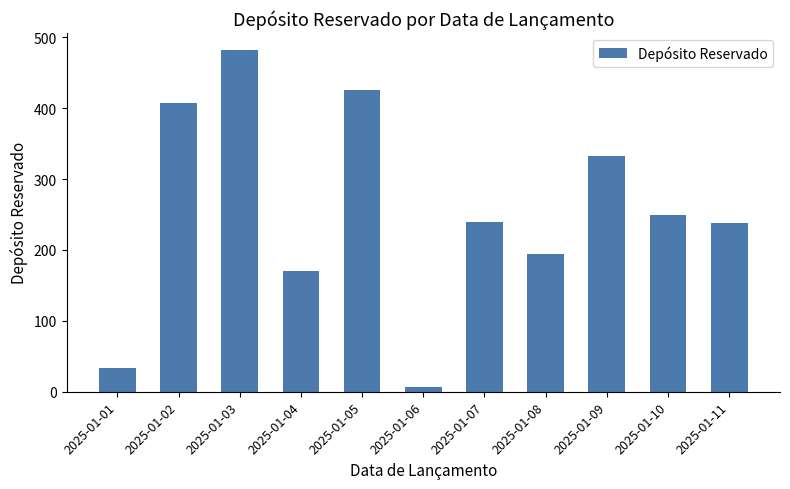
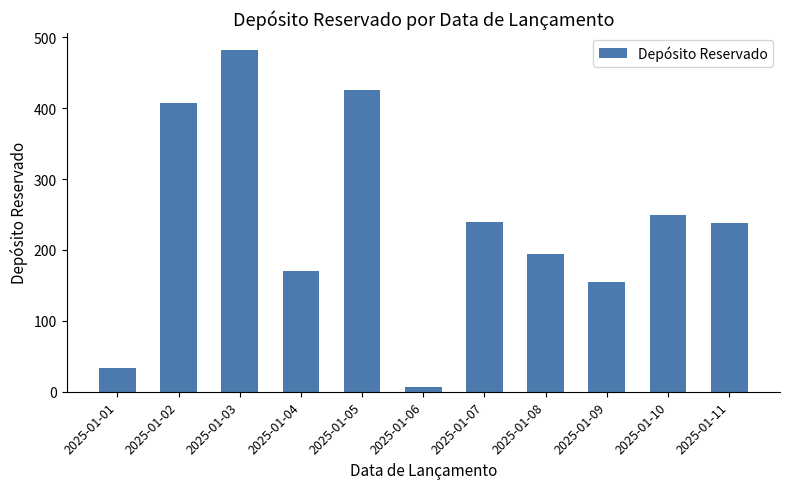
2025-01-09: 330 -> 160
